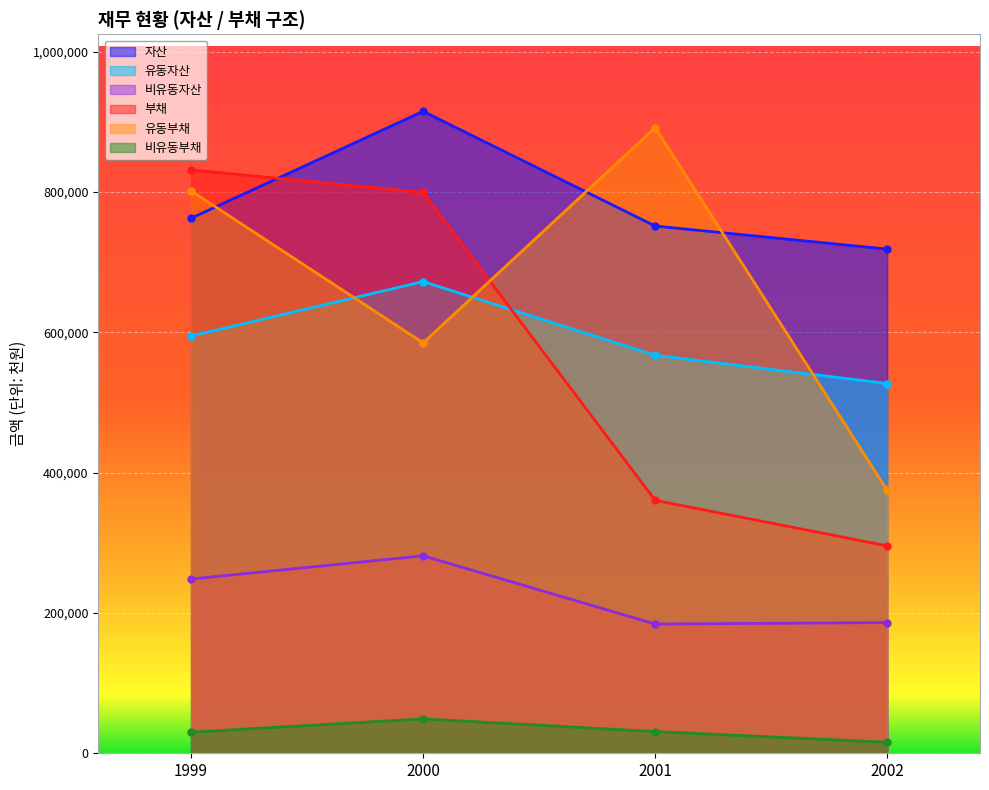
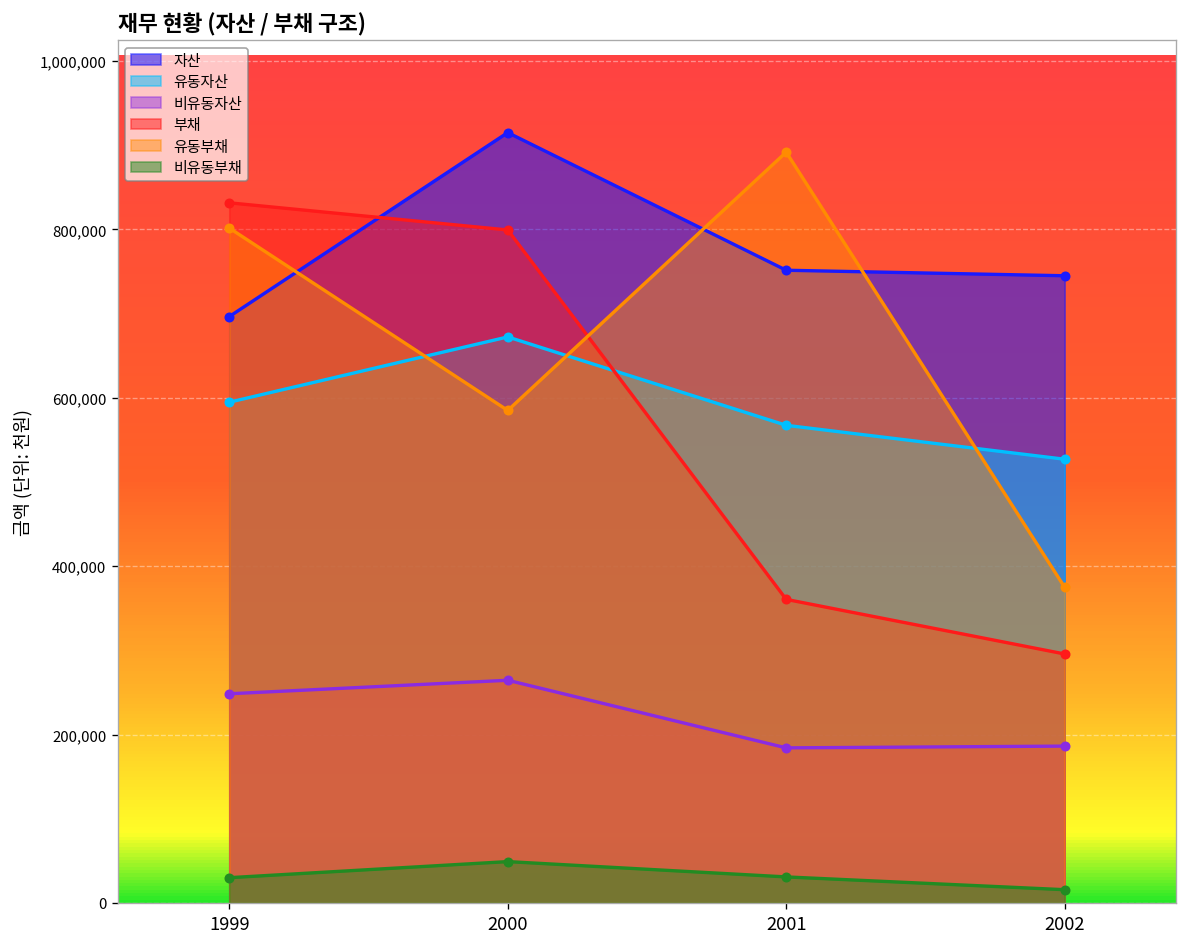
자산, 1999: 760,000 -> 700,000
비유동자산, 2000: 280,000 -> 260,000
자산, 2002: 720,000 -> 750,000
